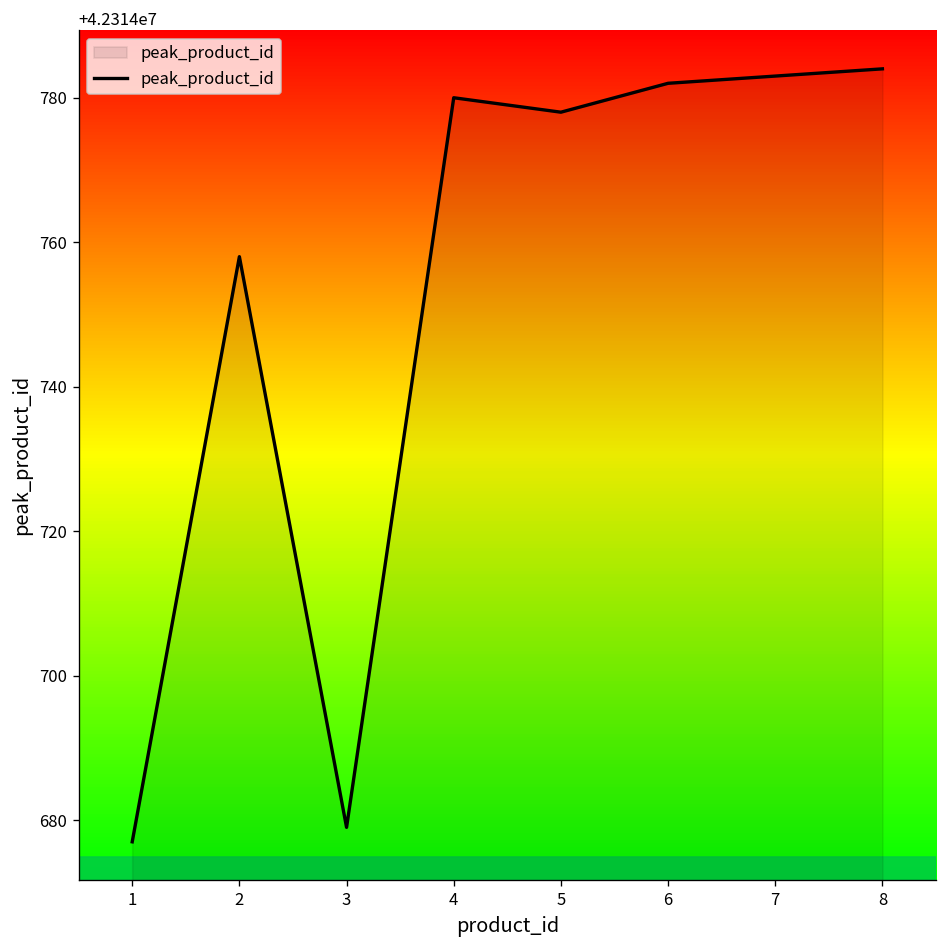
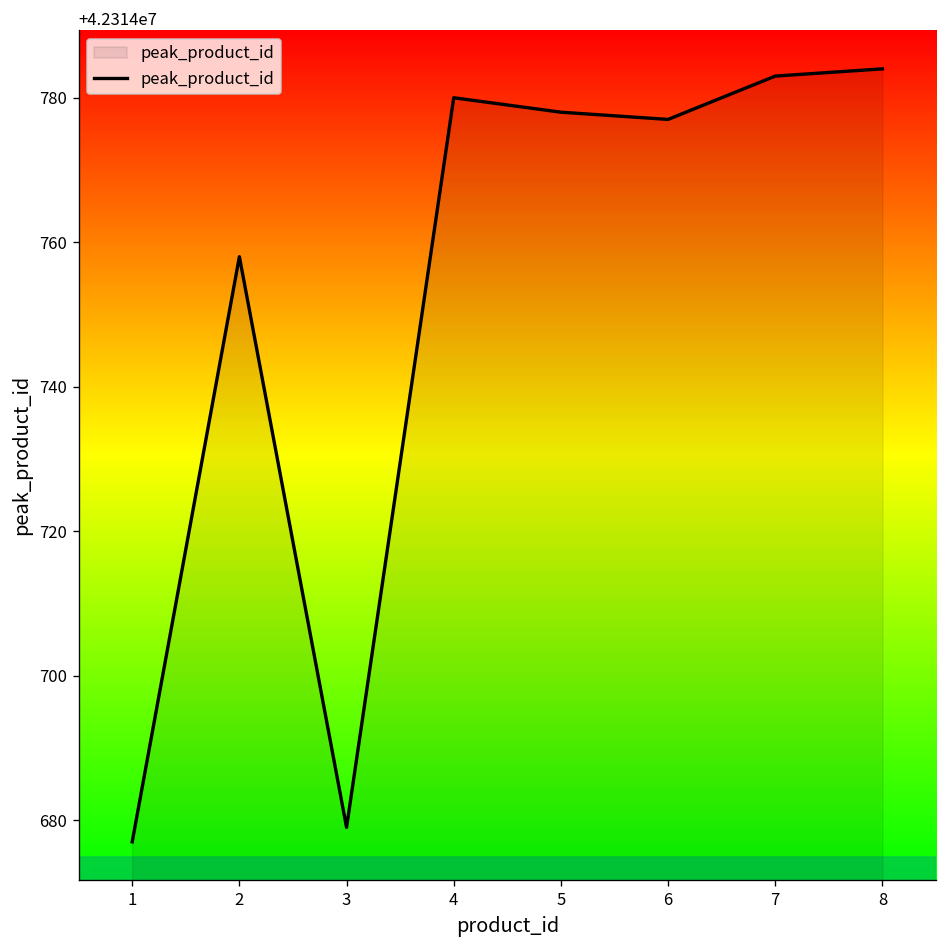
6: 42314782 -> 42314777
